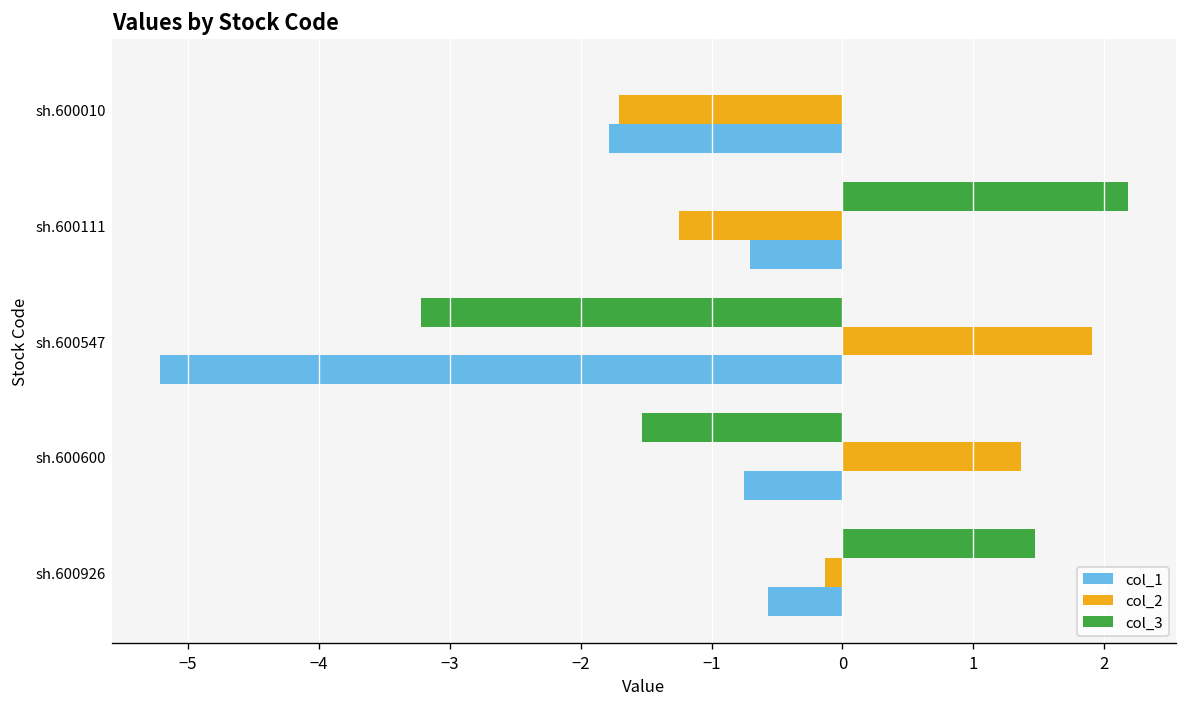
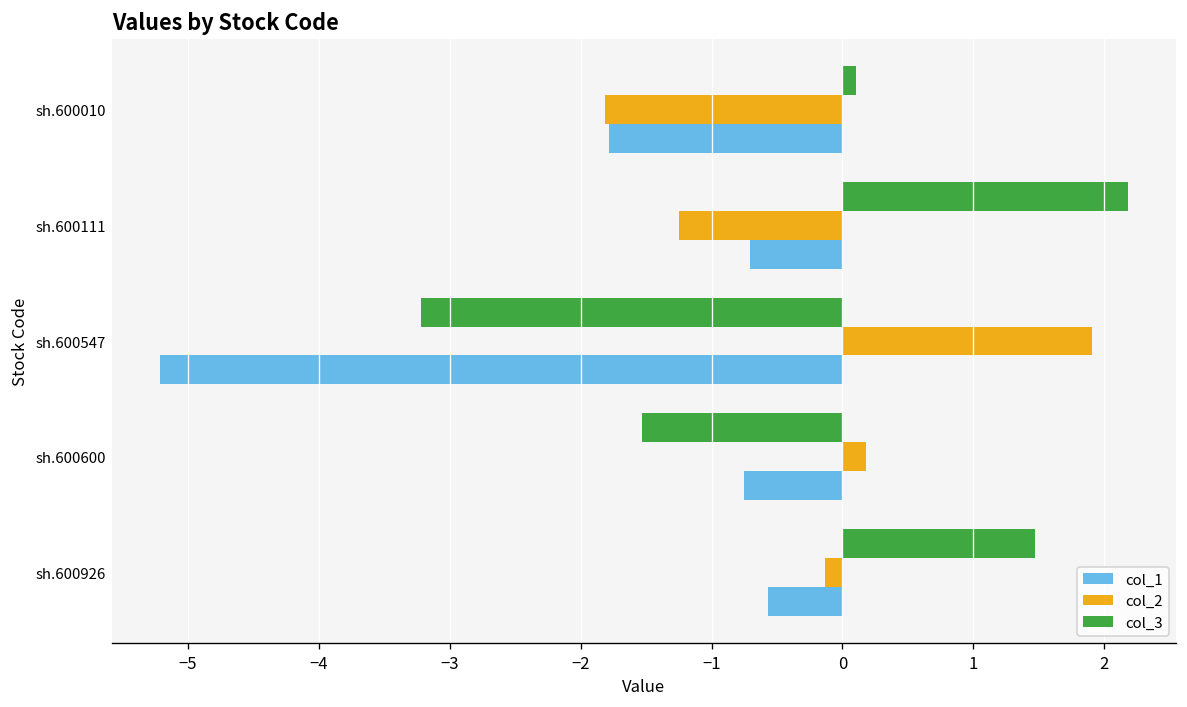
col_3, sh.600010: 0.0 -> 0.1
col_2, sh.600010: -1.71 -> -1.82
col_2, sh.600600: 1.36 -> 0.18
